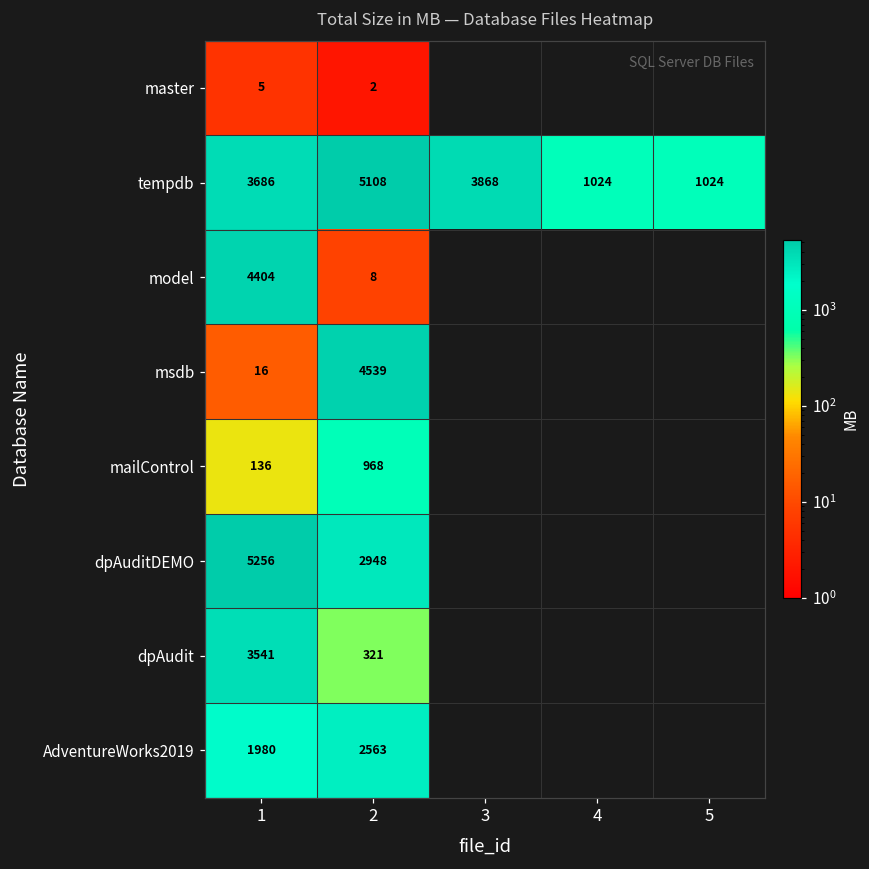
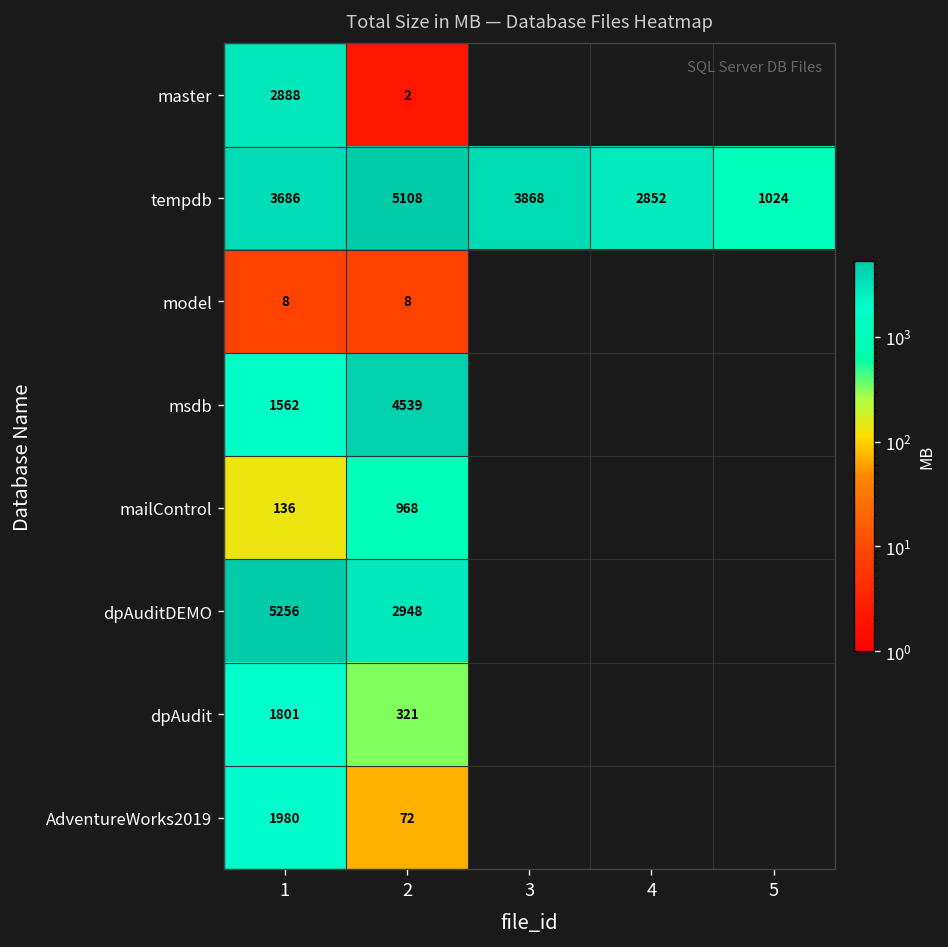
master, 1: 5 -> 2888
tempdb, 4: 1024 -> 2852
model, 1: 4404 -> 8
msdb, 1: 16 -> 1562
dpAudit, 1: 3541 -> 1801
AdventureWorks2019, 2: 2563 -> 72
